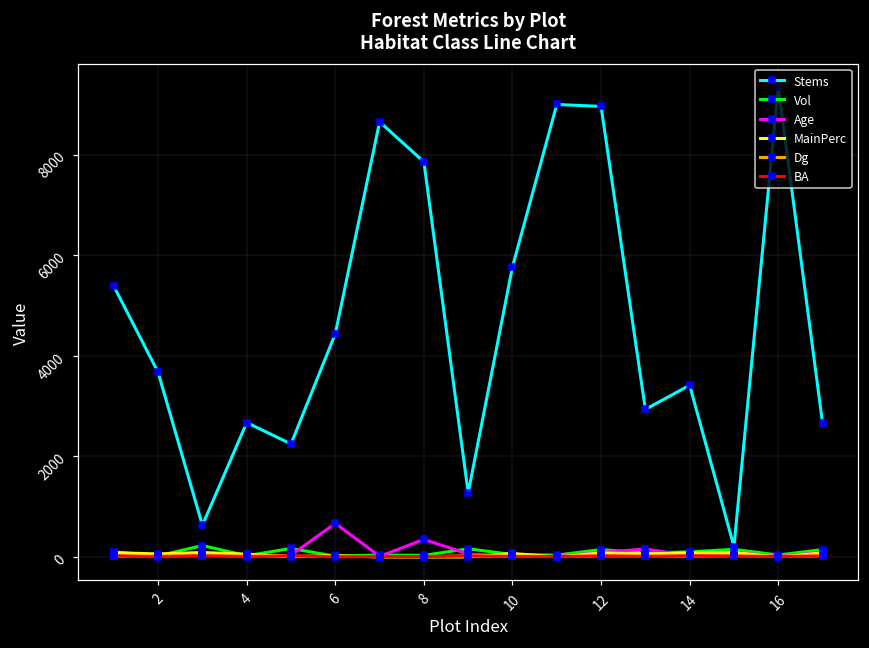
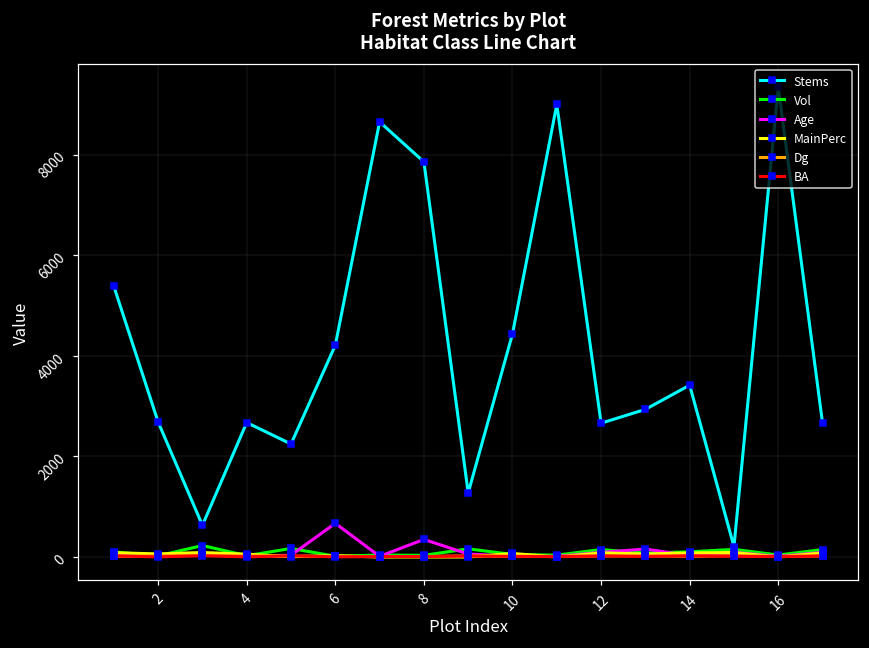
Stems, 2: 3700 -> 2700
Stems, 6: 4400 -> 4200
Stems, 10: 5800 -> 4400
Stems, 12: 9000 -> 2700
